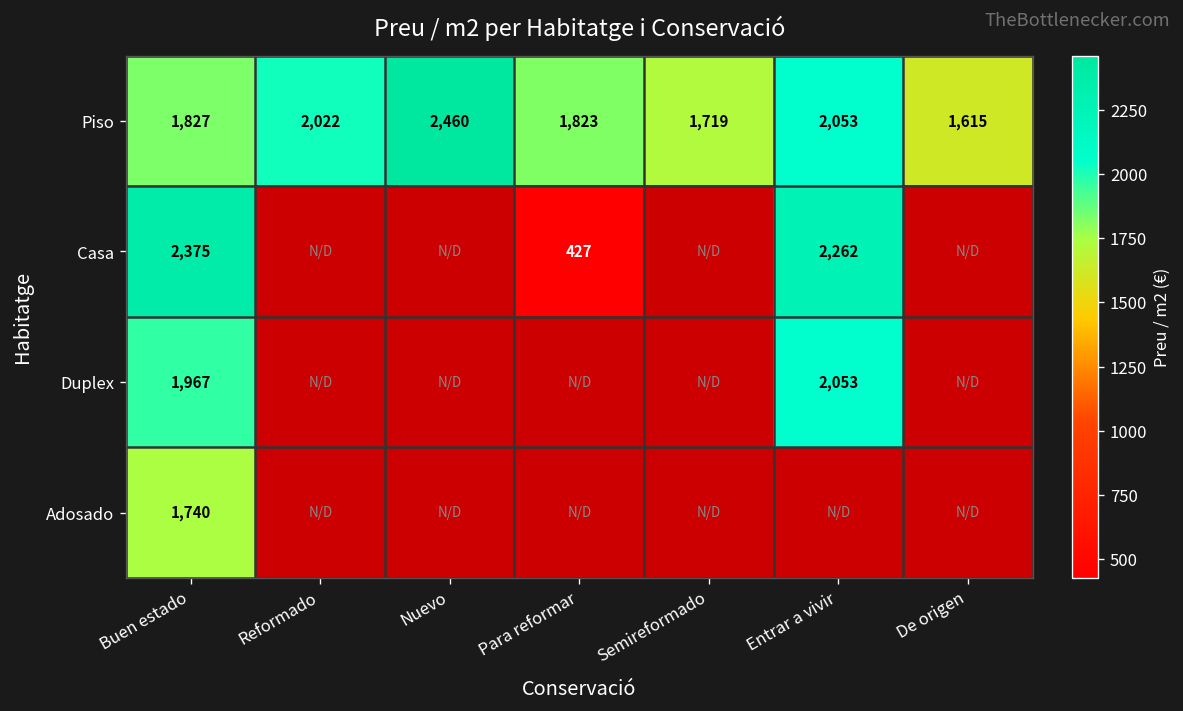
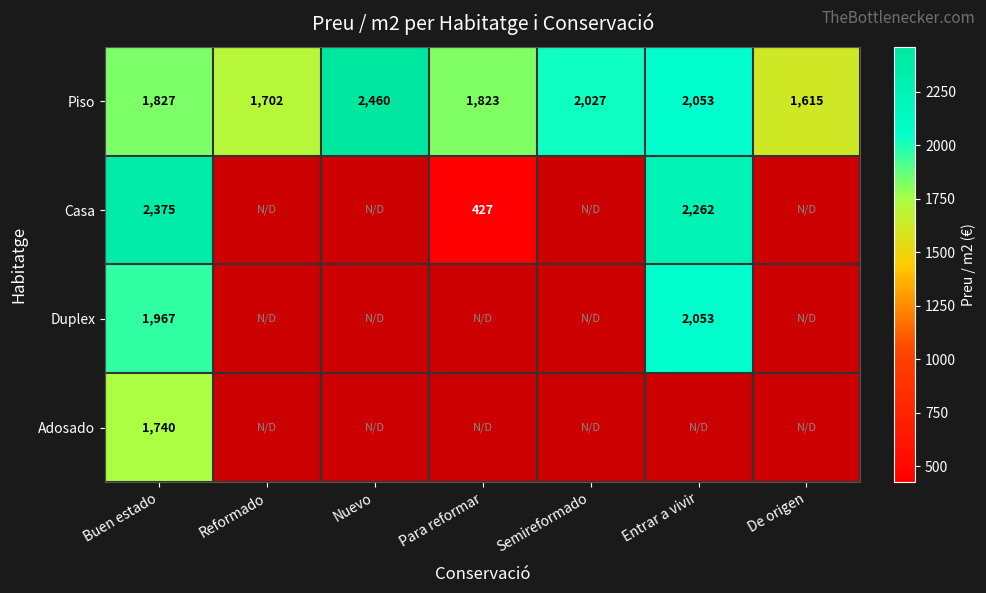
Piso, Reformado: 2,022 -> 1,702
Piso, Semireformado: 1,719 -> 2,027
